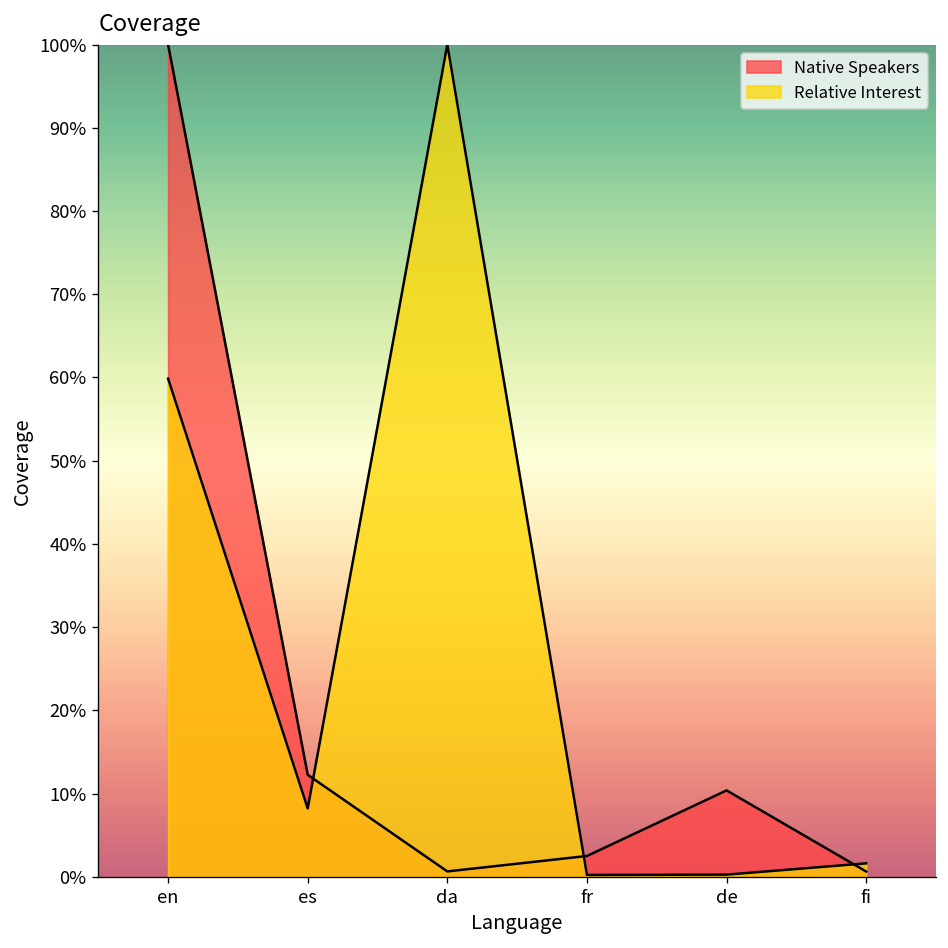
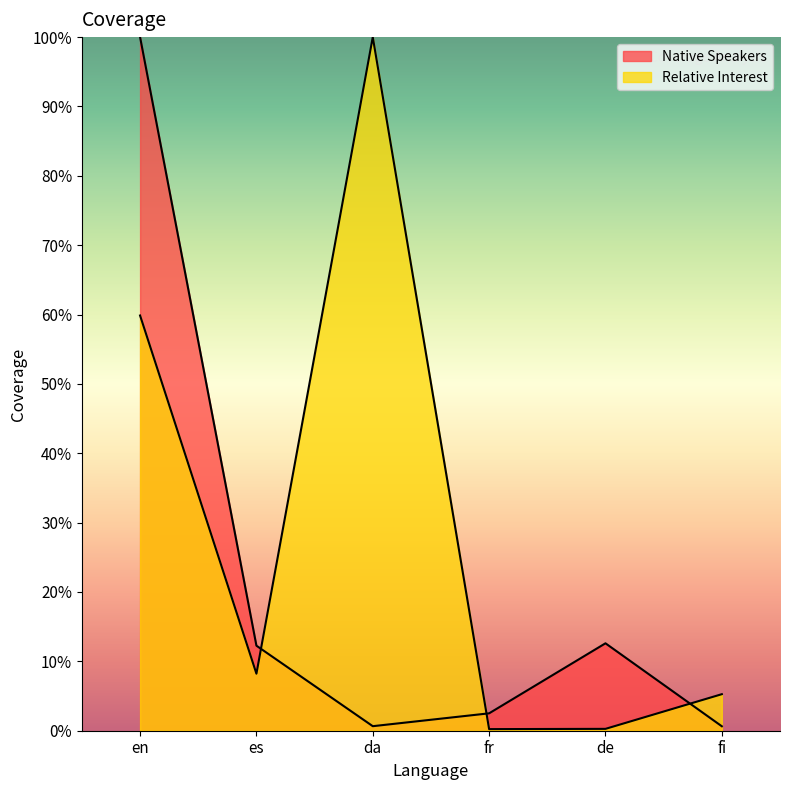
Native Speakers, de: 10% -> 13%
Relative Interest, fi: 2% -> 5%
